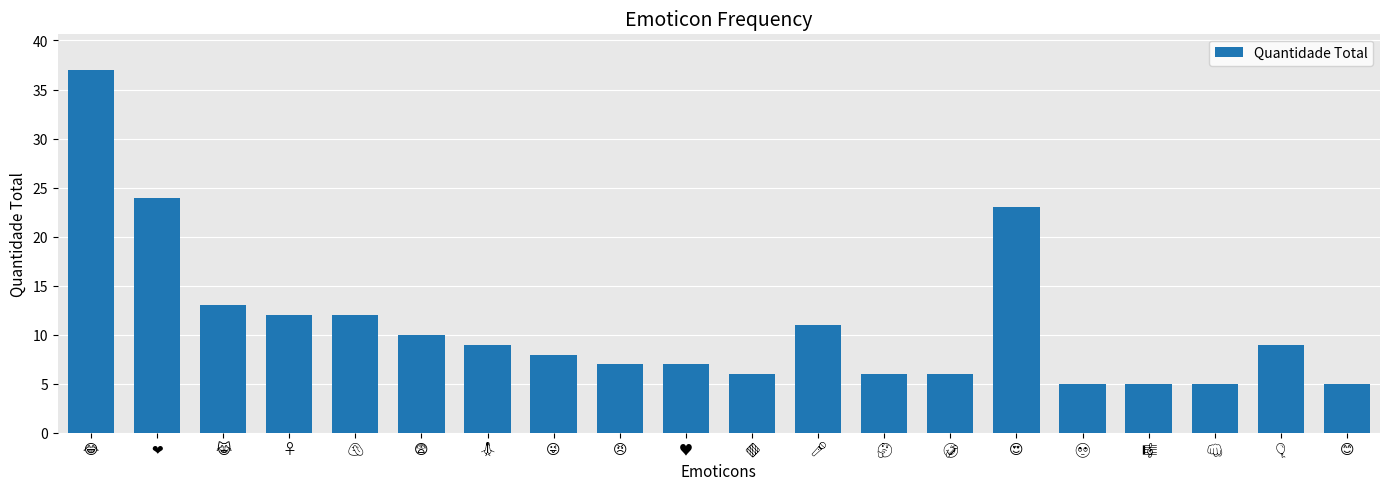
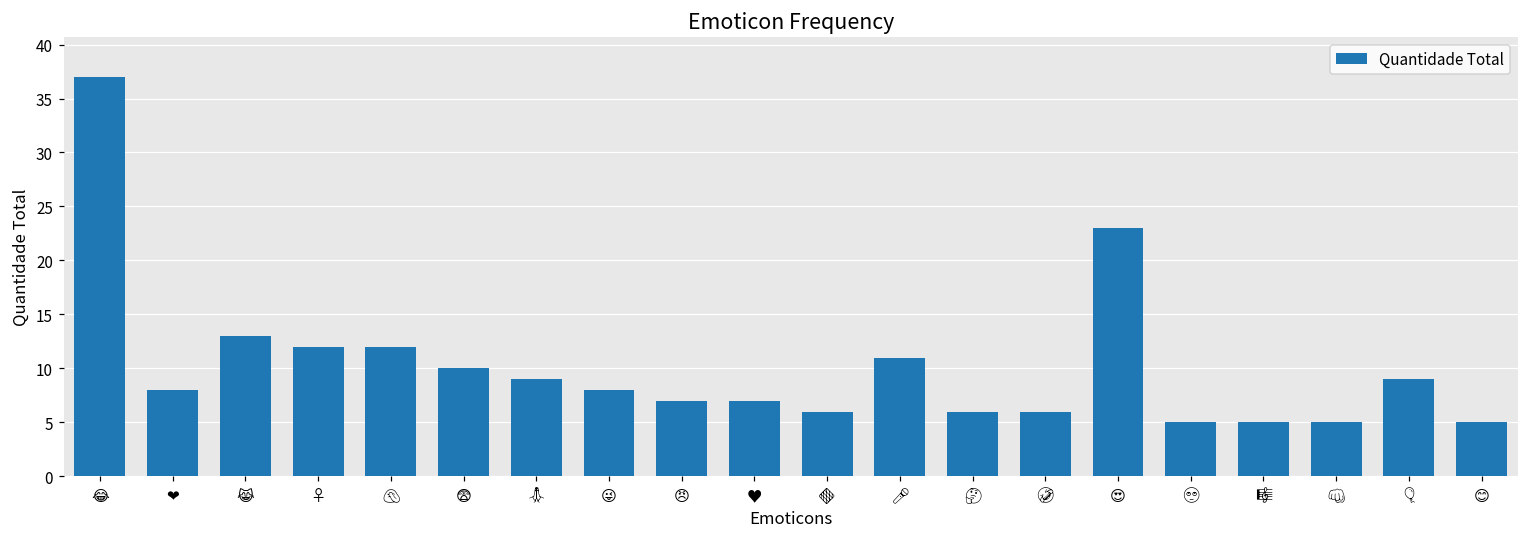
❤: 24 -> 8
